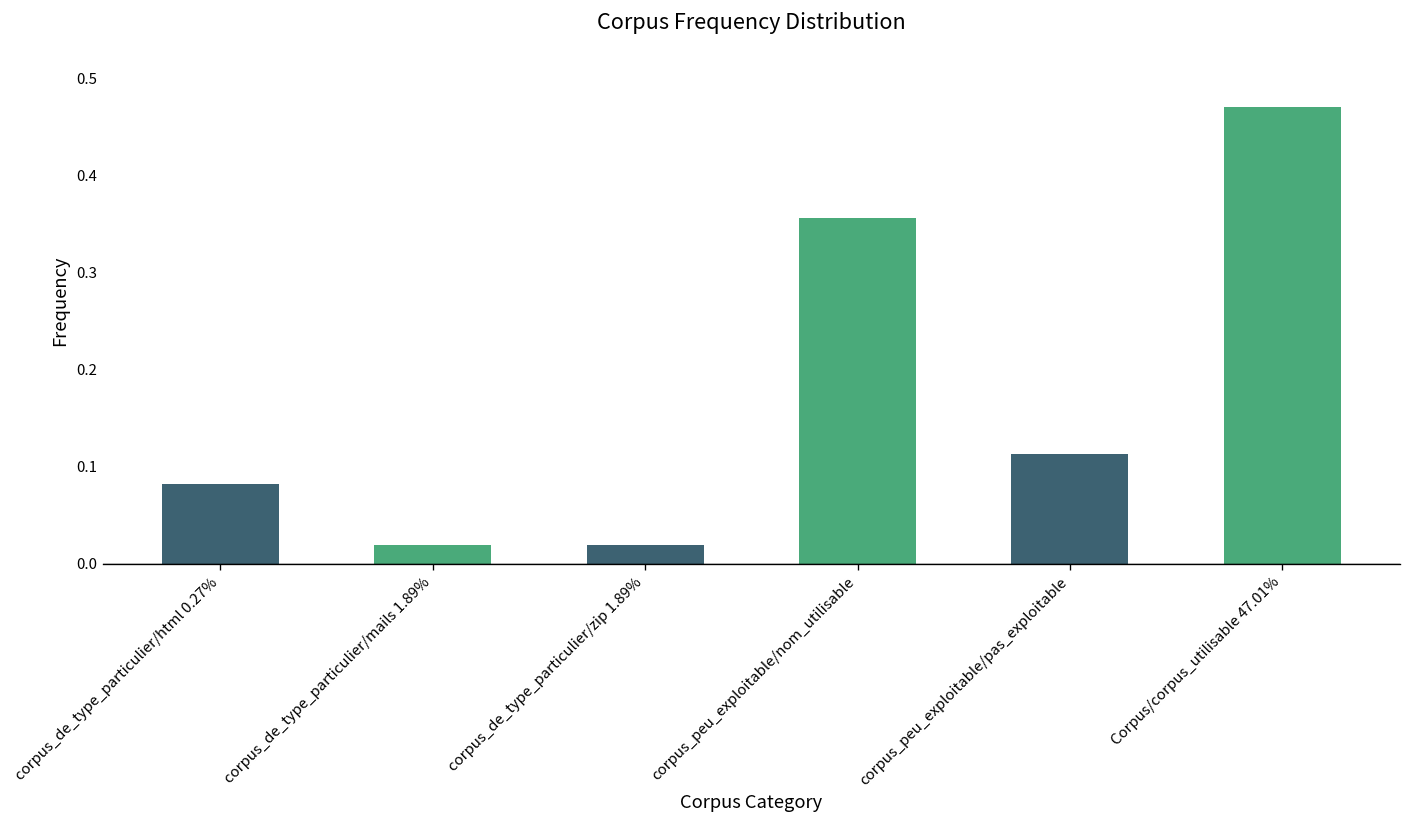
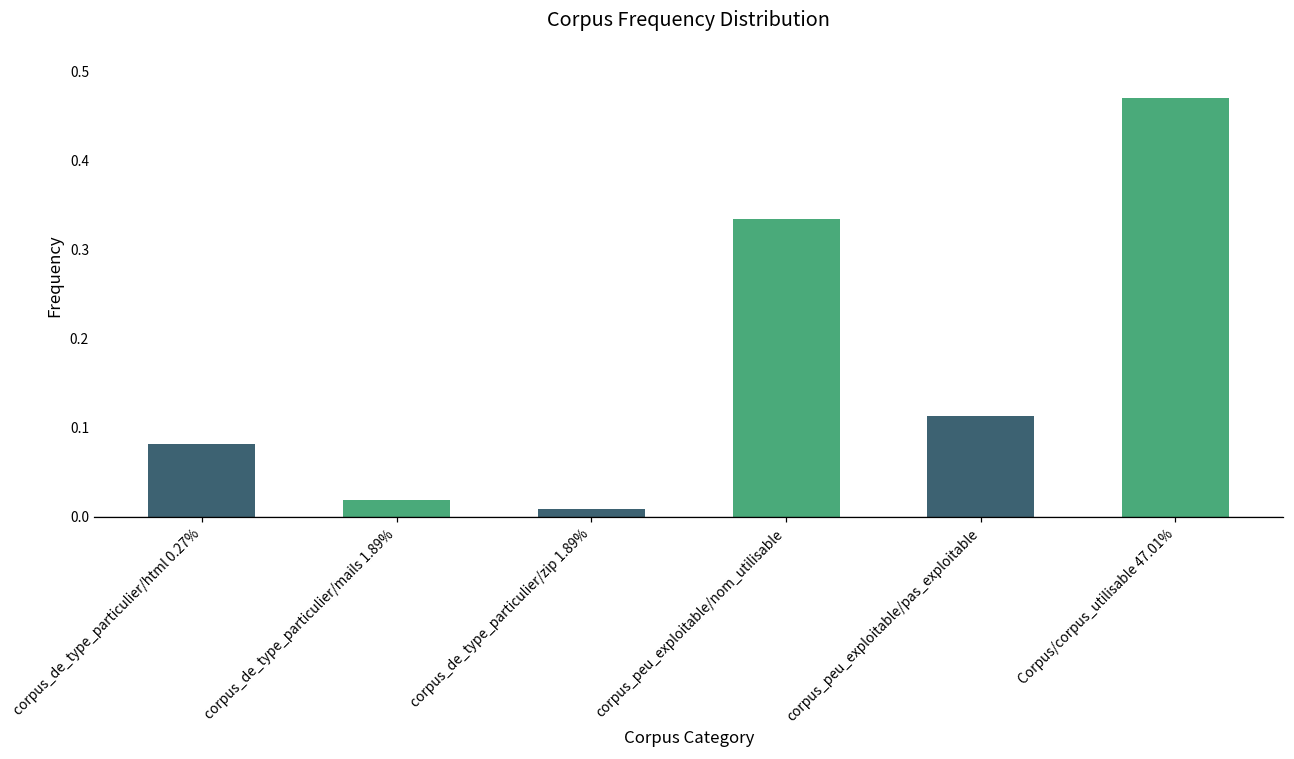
corpus_de_type_particulier/zip 1.89%: 0.02 -> 0.01
corpus_peu_exploitable/nom_utilisable: 0.36 -> 0.33
